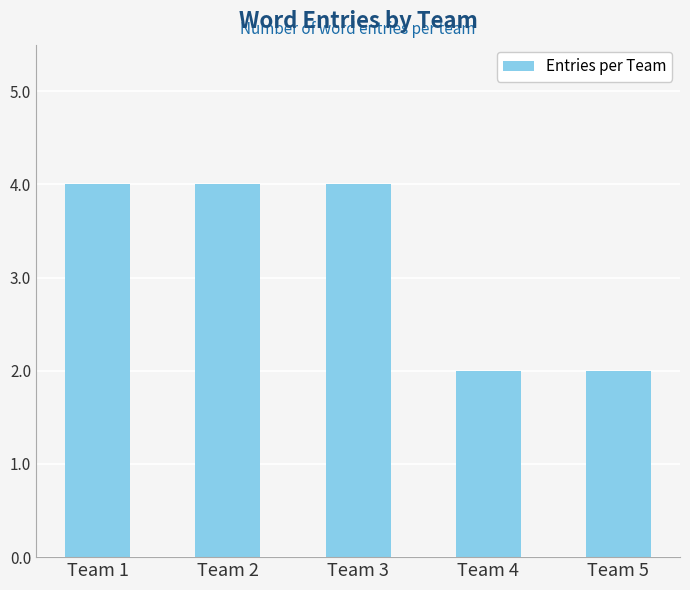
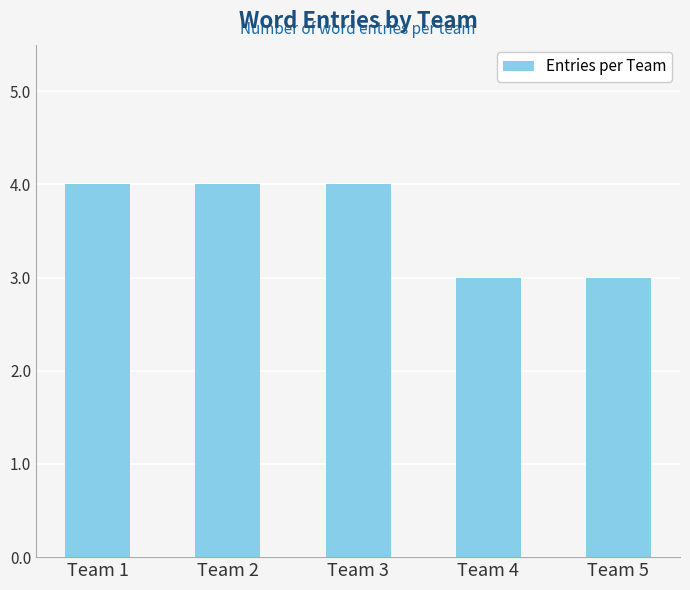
Team 4: 2 -> 3
Team 5: 2 -> 3
